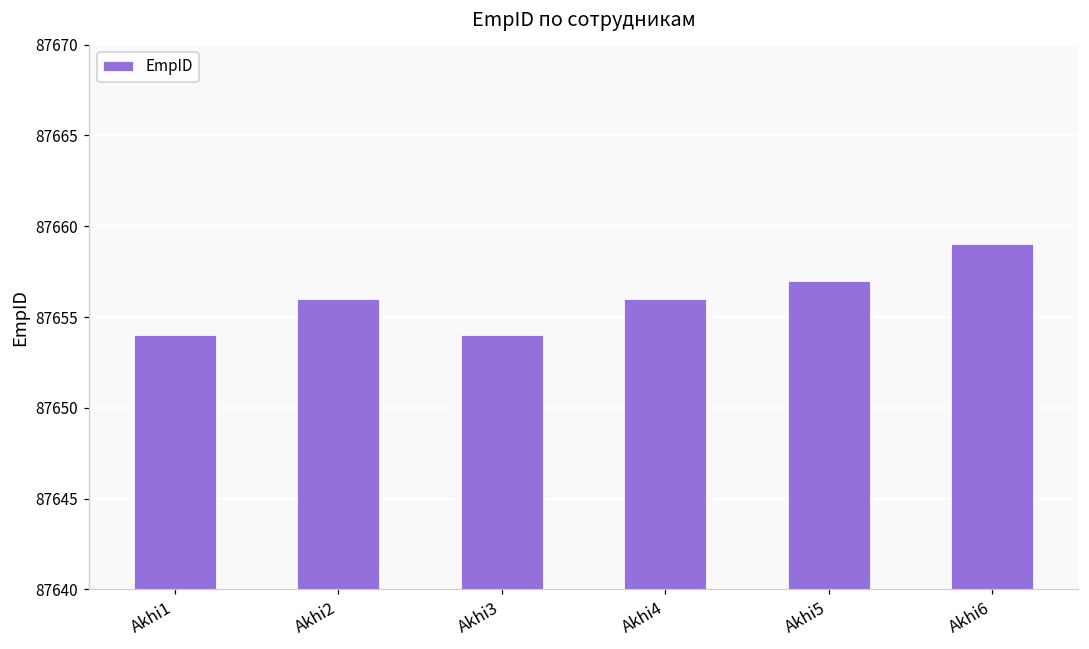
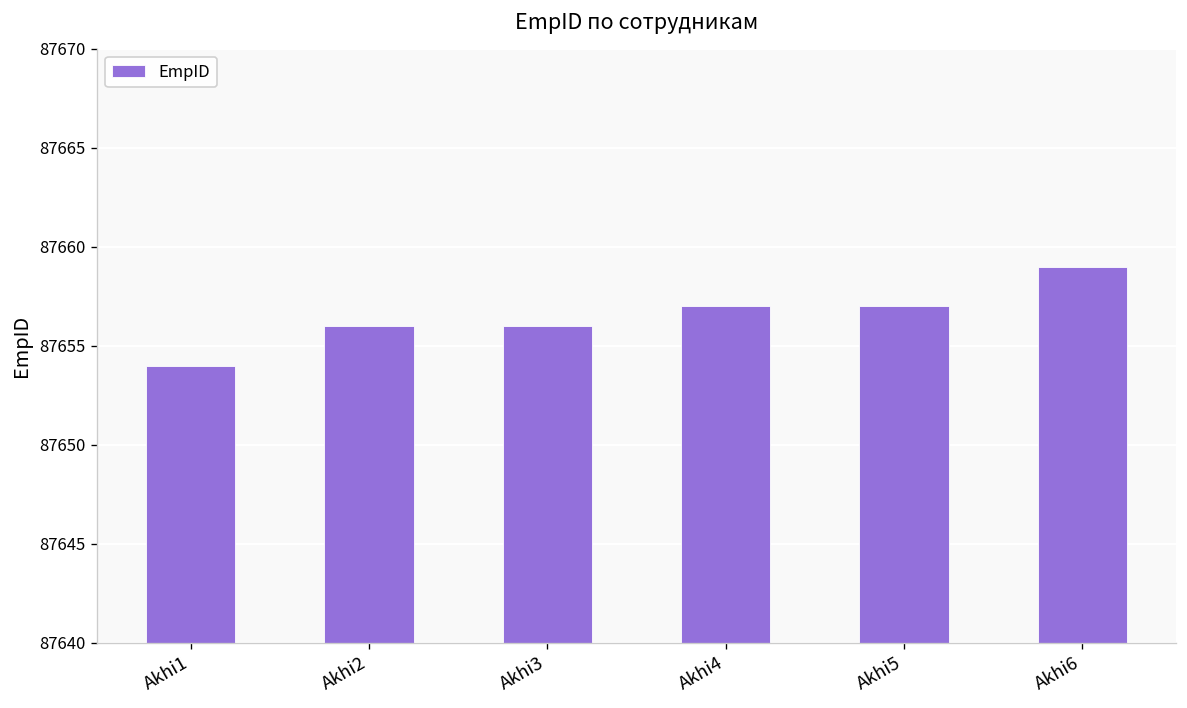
Akhi3: 87654 -> 87656
Akhi4: 87656 -> 87657
